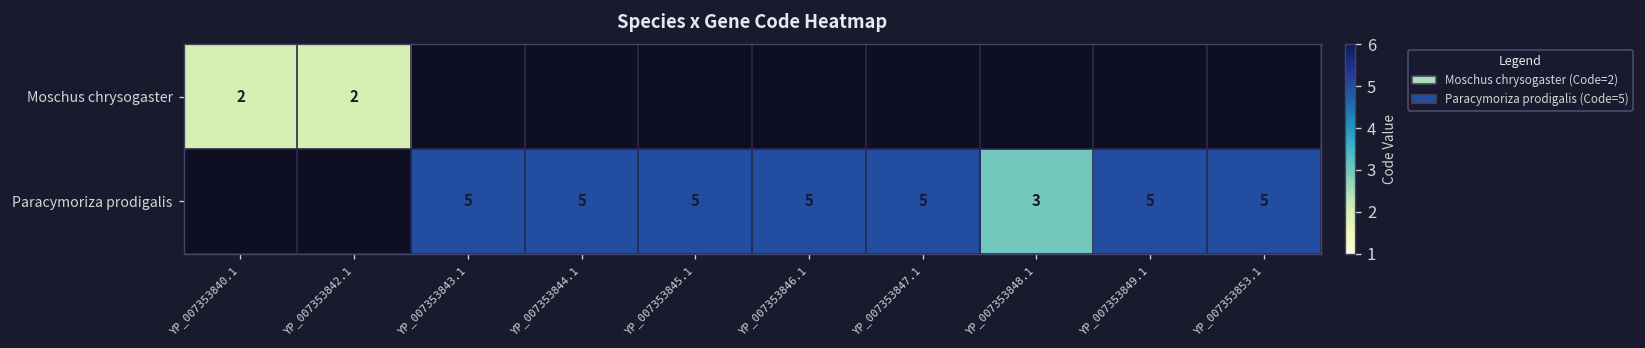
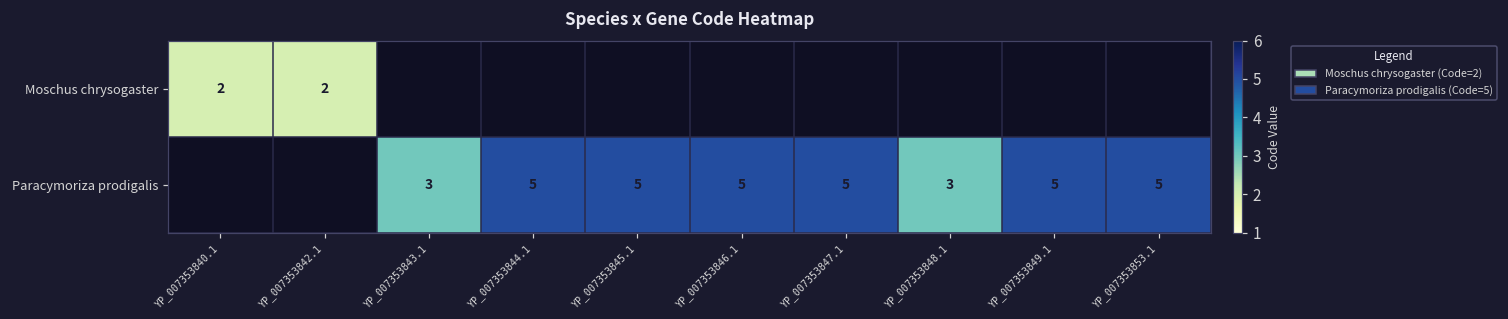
Paracymoriza prodigalis, YP_007353843.1: 5 -> 3
